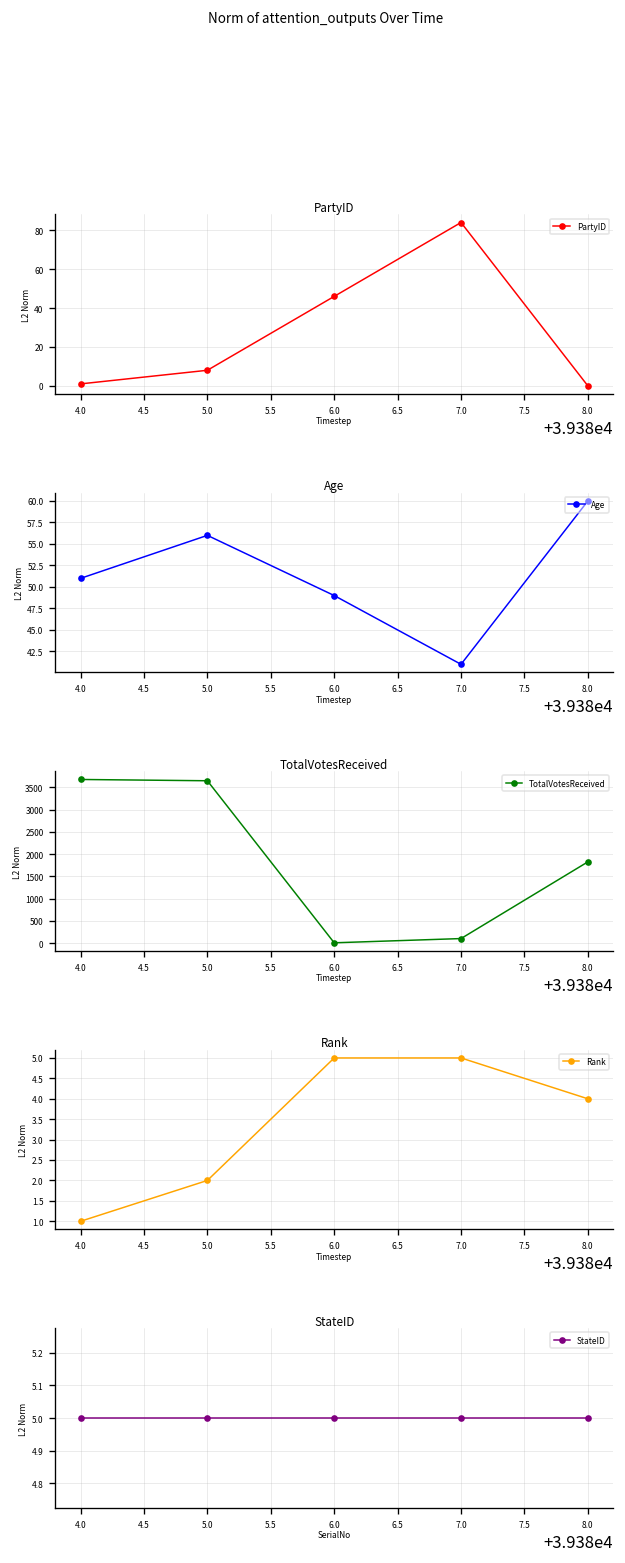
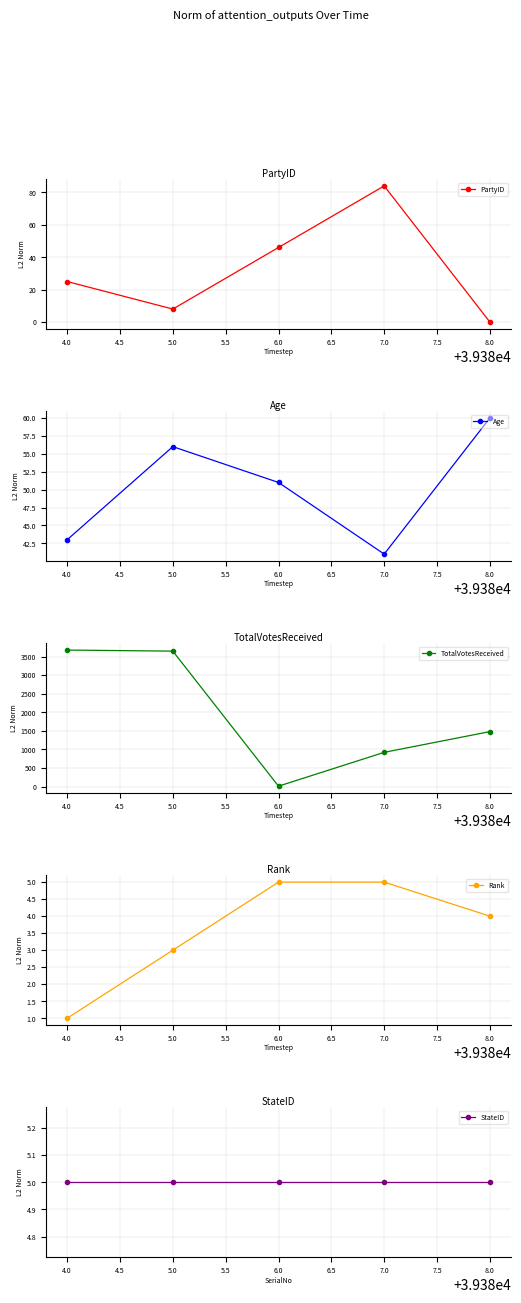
PartyID, 4.0: 1 -> 25
Age, 4.0: 51 -> 43
Age, 6.0: 49 -> 51
TotalVotesReceived, 7.0: 100 -> 900
TotalVotesReceived, 8.0: 1800 -> 1500
Rank, 5.0: 2 -> 3
